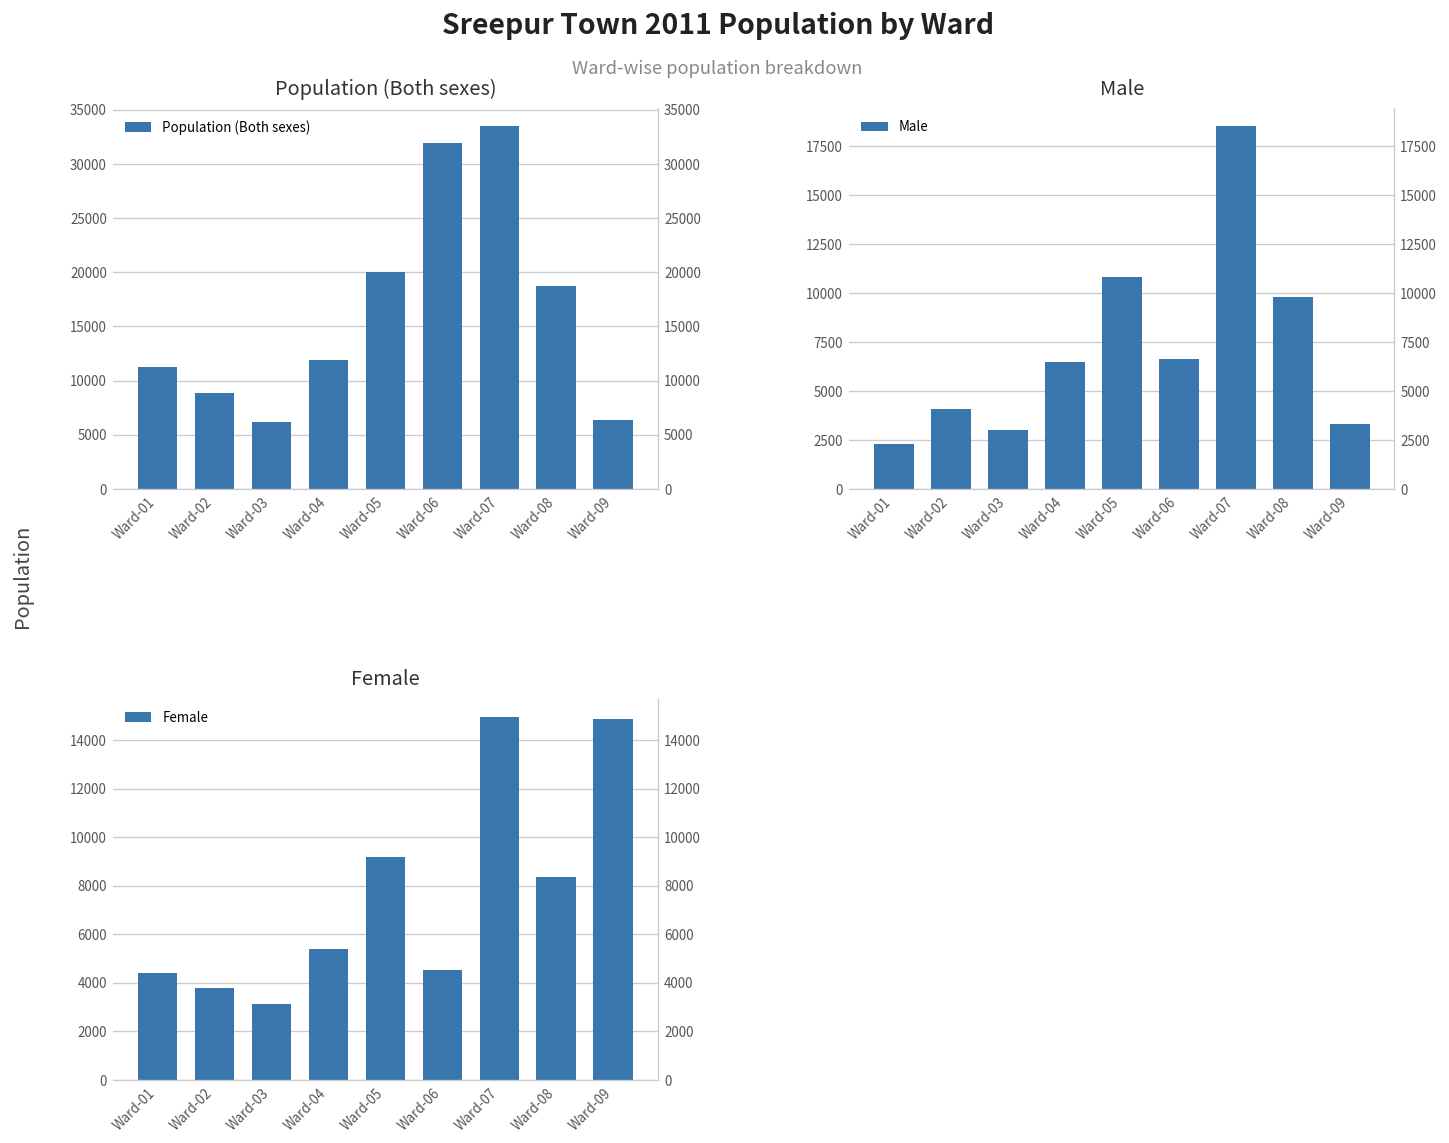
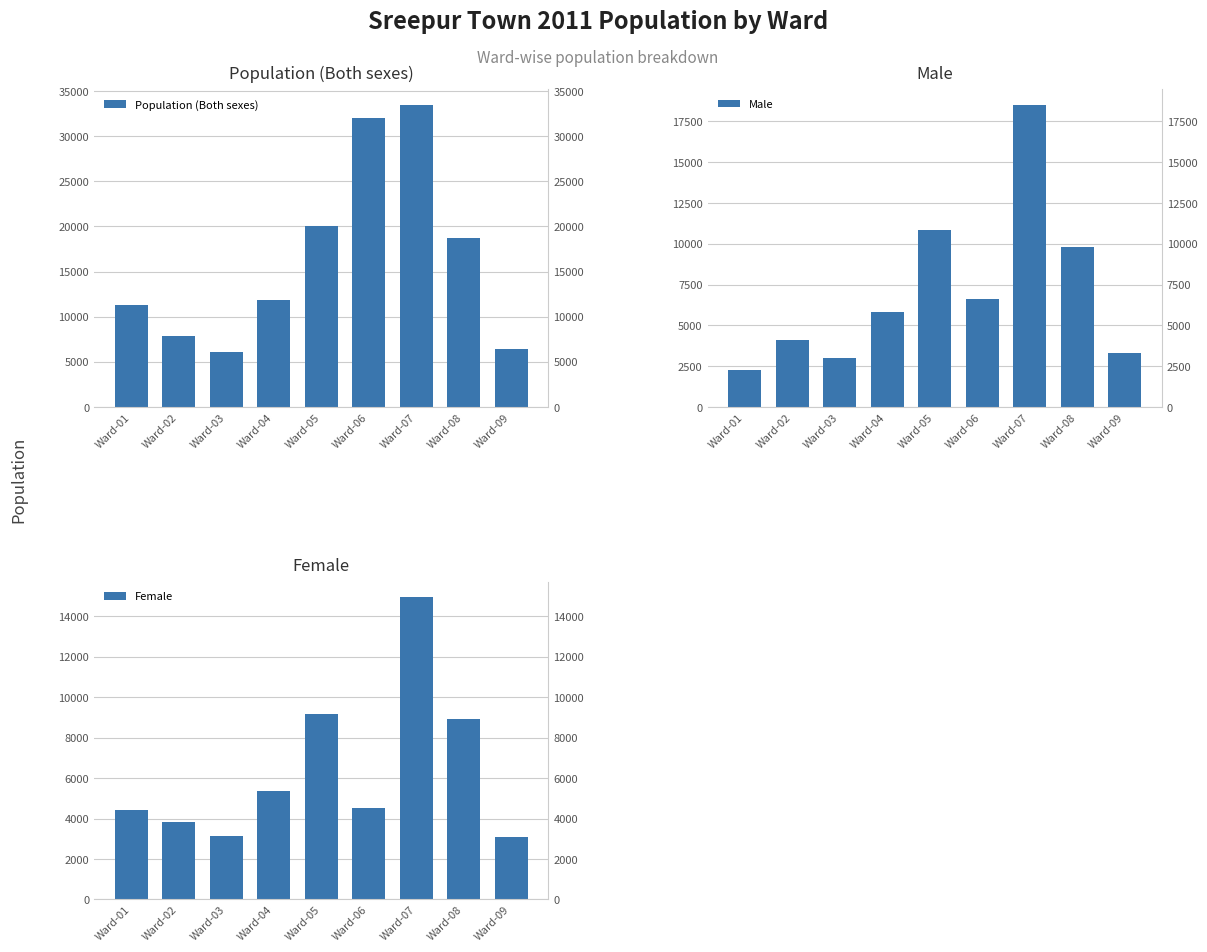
Population (Both sexes), Ward-02: 9000 -> 8000
Male, Ward-04: 6500 -> 5800
Female, Ward-08: 8400 -> 8900
Female, Ward-09: 14900 -> 3100
